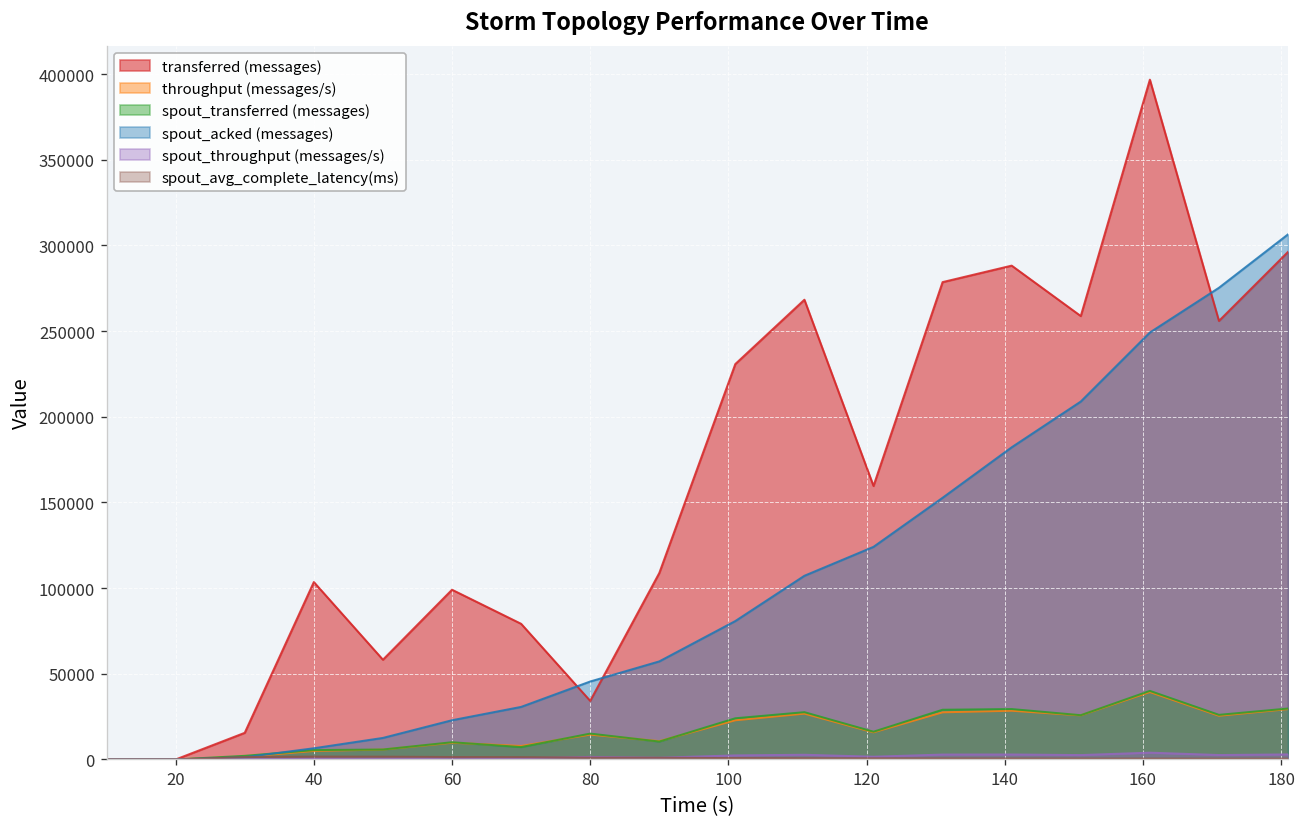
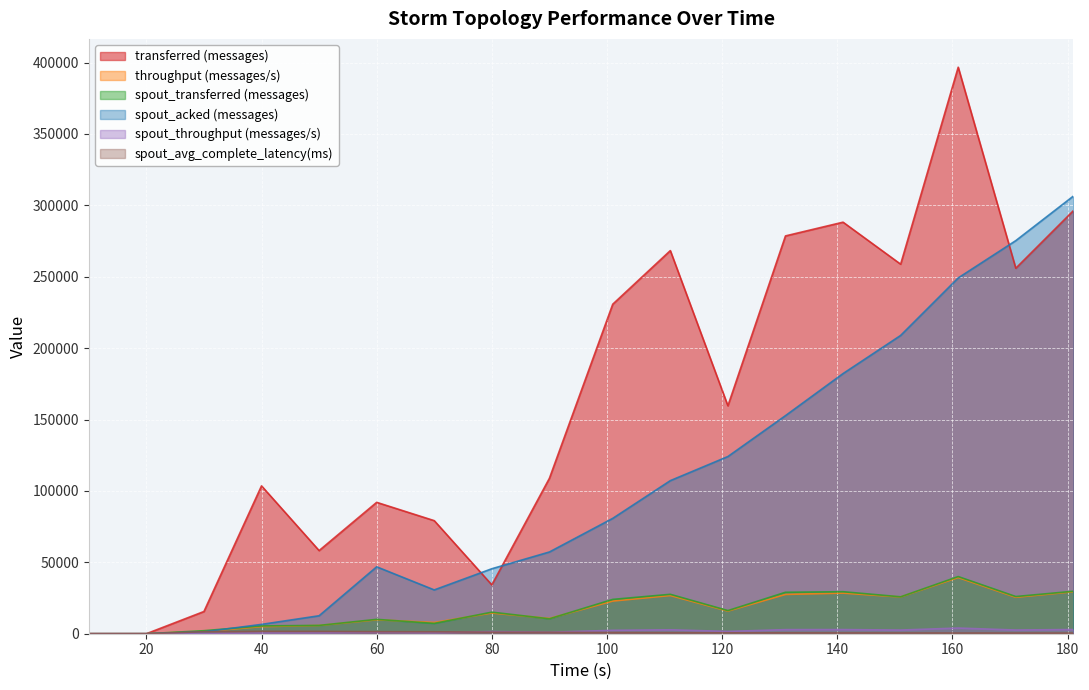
transferred (messages), 60: 99000 -> 92000
spout_acked (messages), 60: 23000 -> 47000
